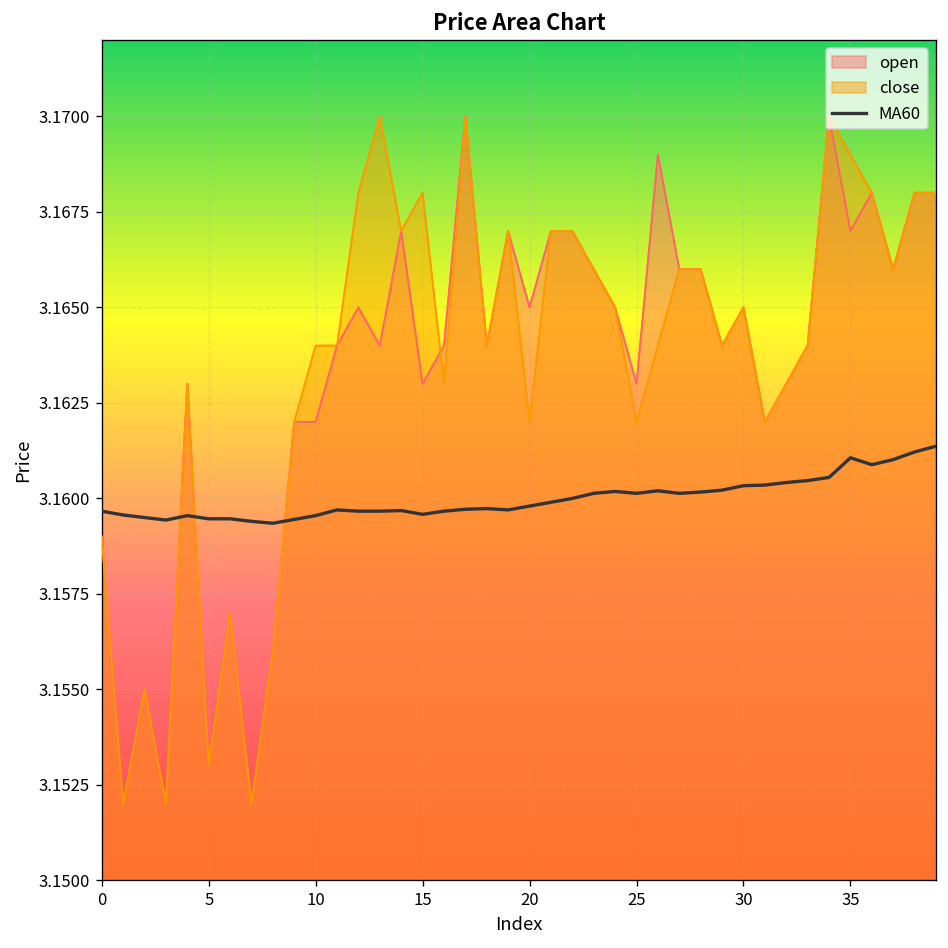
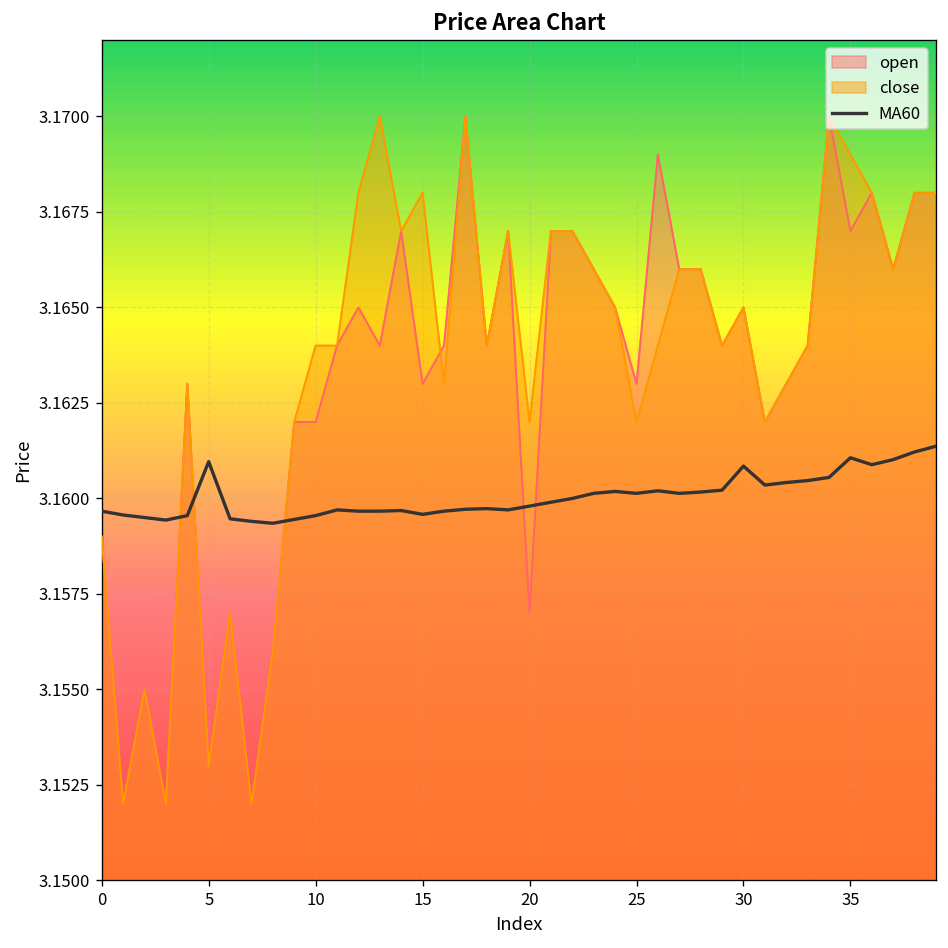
MA60, 5: 3.1595 -> 3.1610
open, 20: 3.165 -> 3.157
MA60, 30: 3.1603 -> 3.1608
